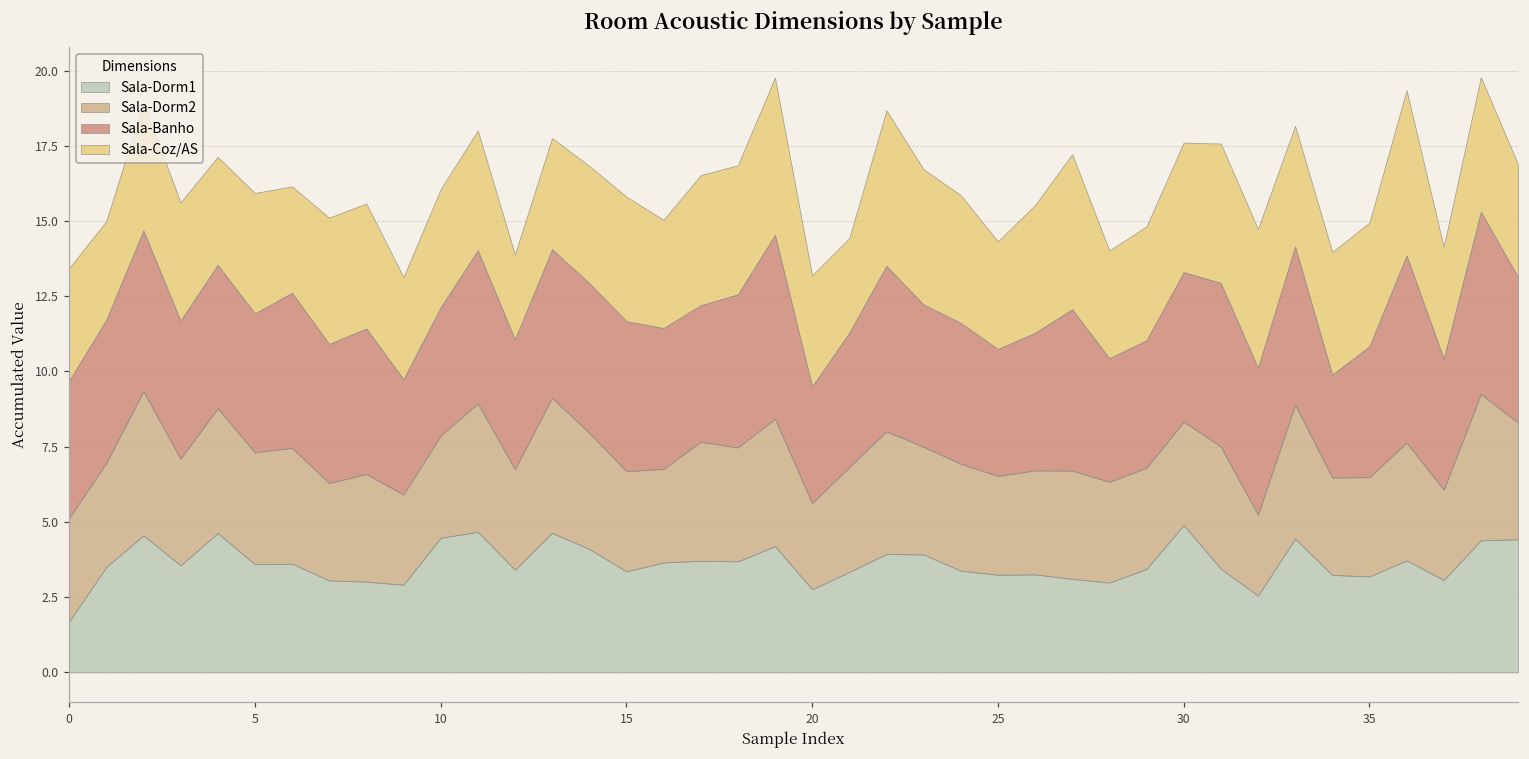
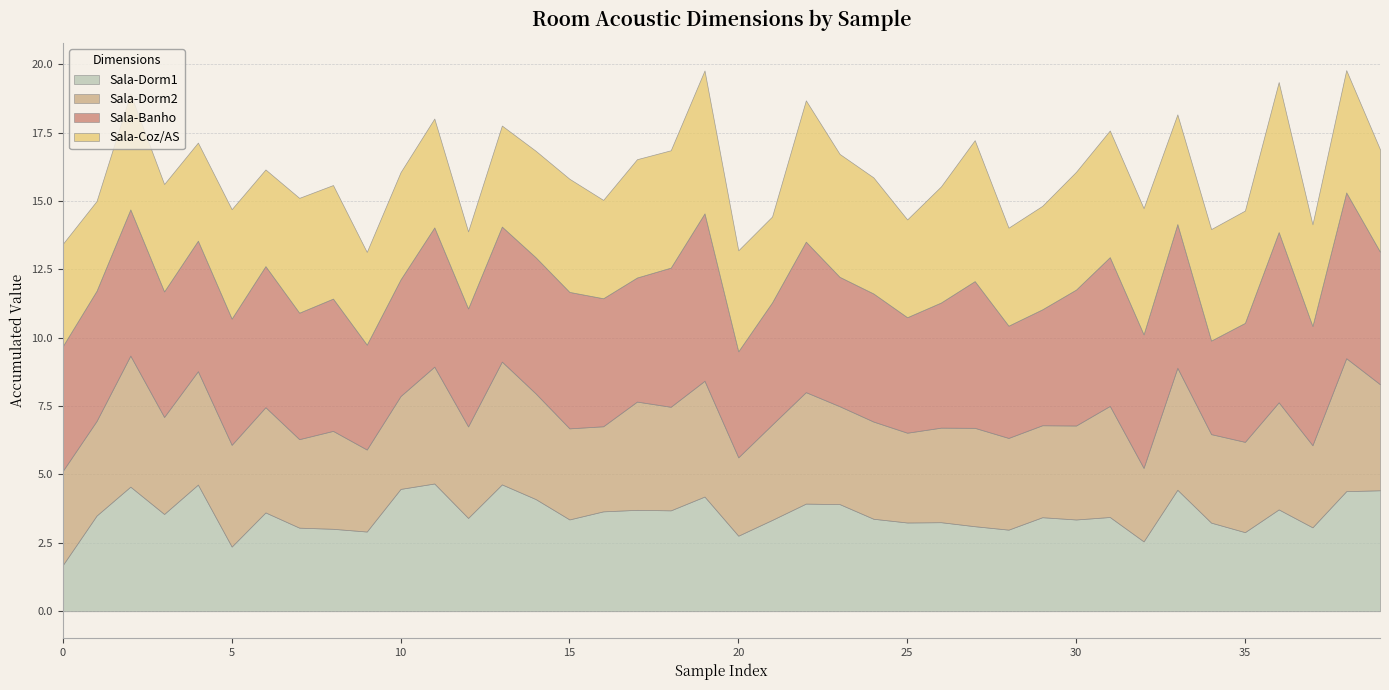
Sala-Dorm1, 5: 3.6 -> 2.4
Sala-Dorm1, 30: 4.9 -> 3.4
Sala-Dorm1, 35: 3.2 -> 2.9
